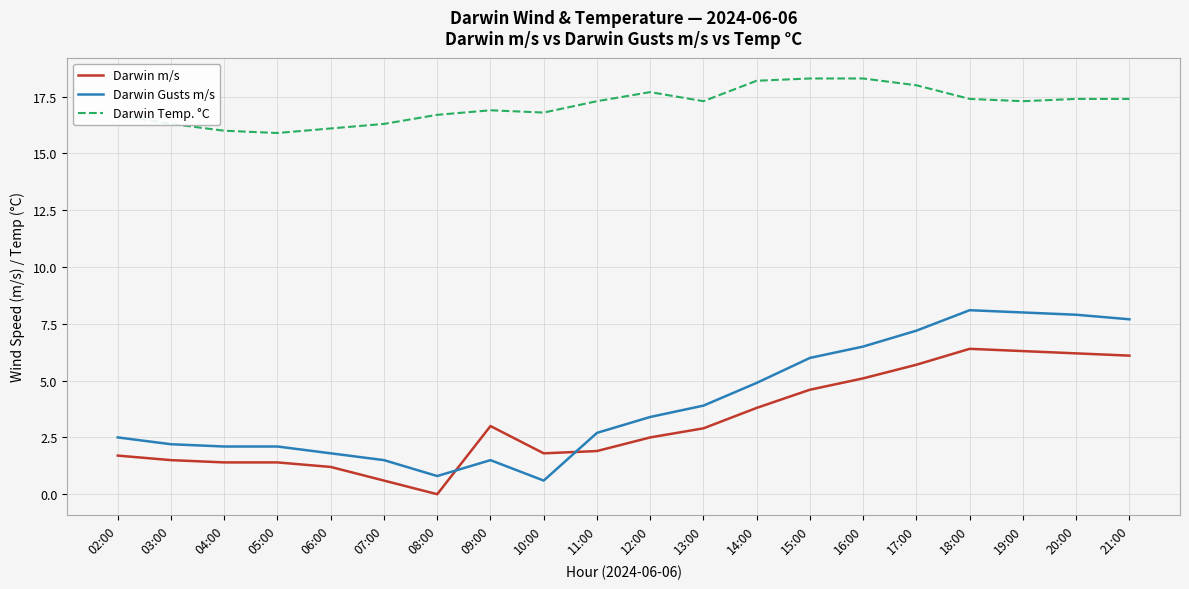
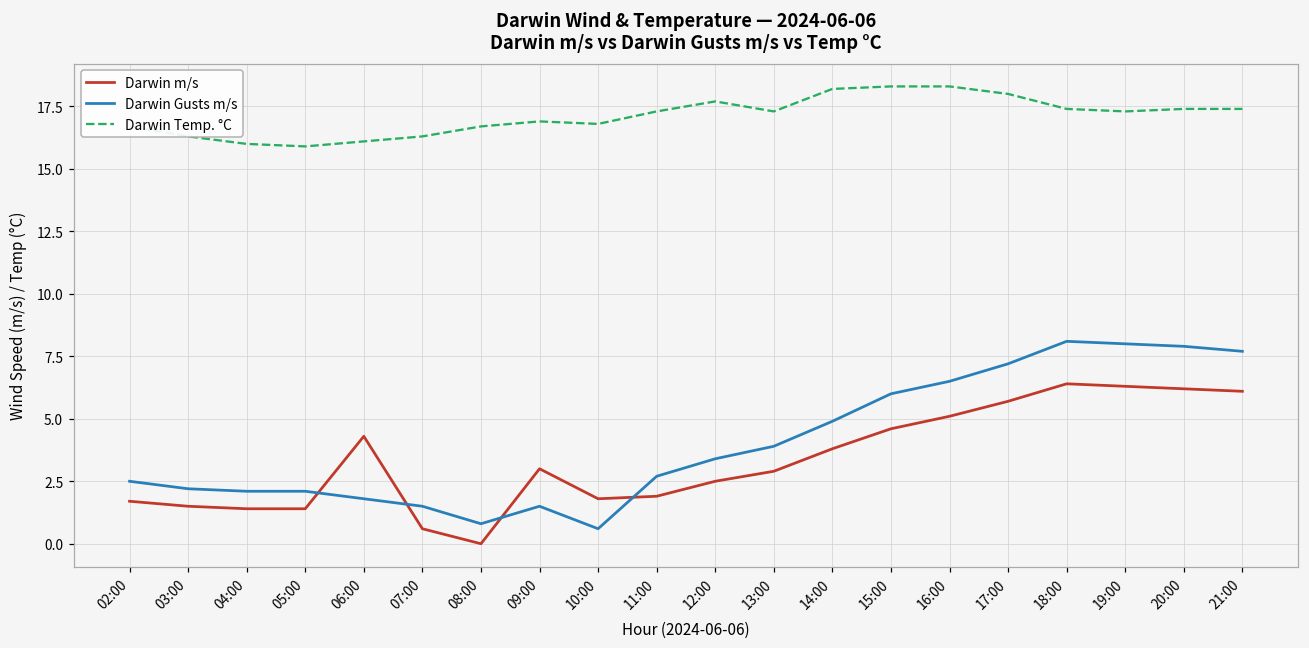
Darwin m/s, 06:00: 1.2 -> 4.3
